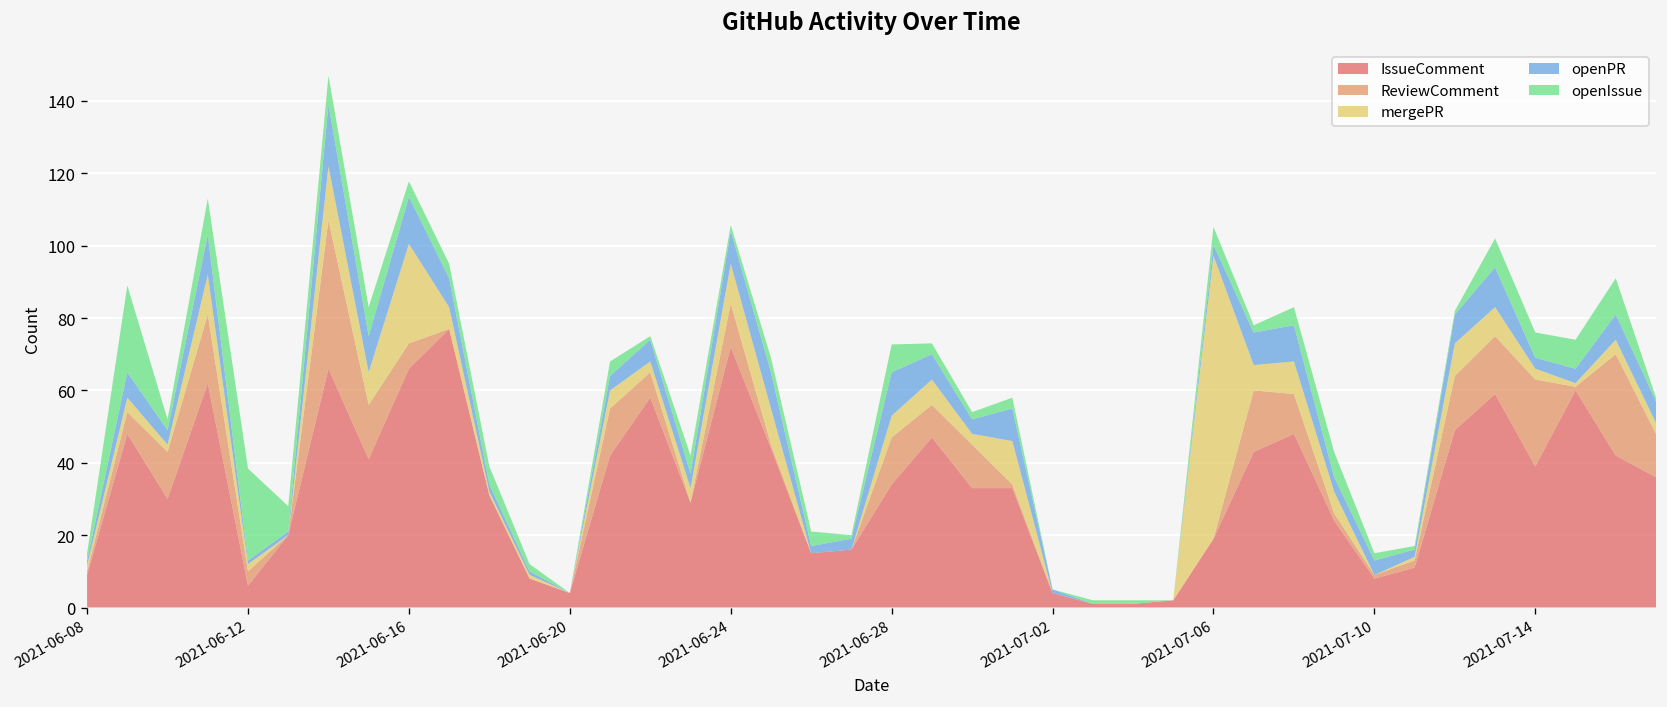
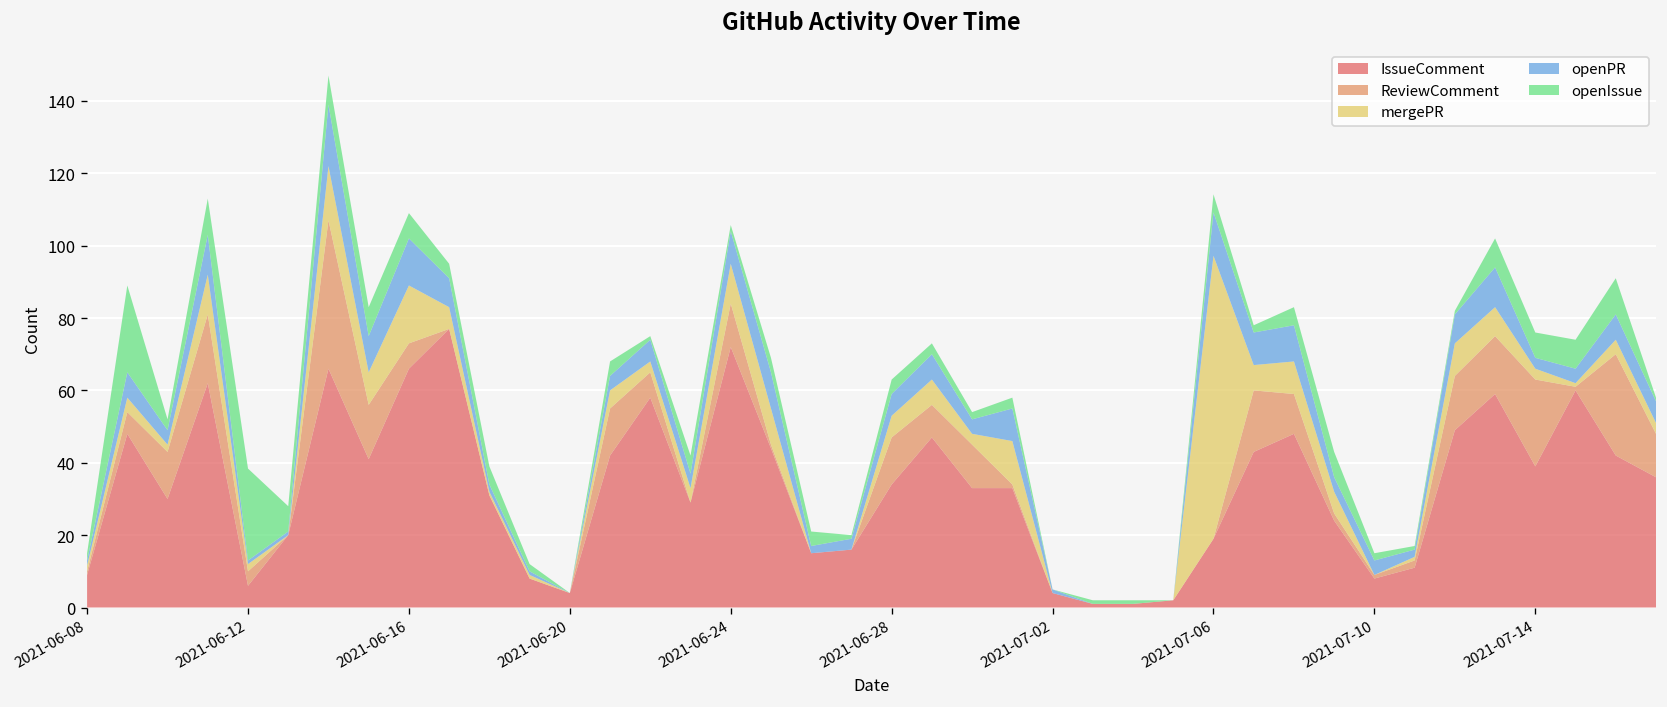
mergePR, 2021-06-16: 28 -> 16
openIssue, 2021-06-16: 4 -> 7
openPR, 2021-06-28: 12 -> 6
openIssue, 2021-06-28: 8 -> 4
openPR, 2021-07-06: 3 -> 12
